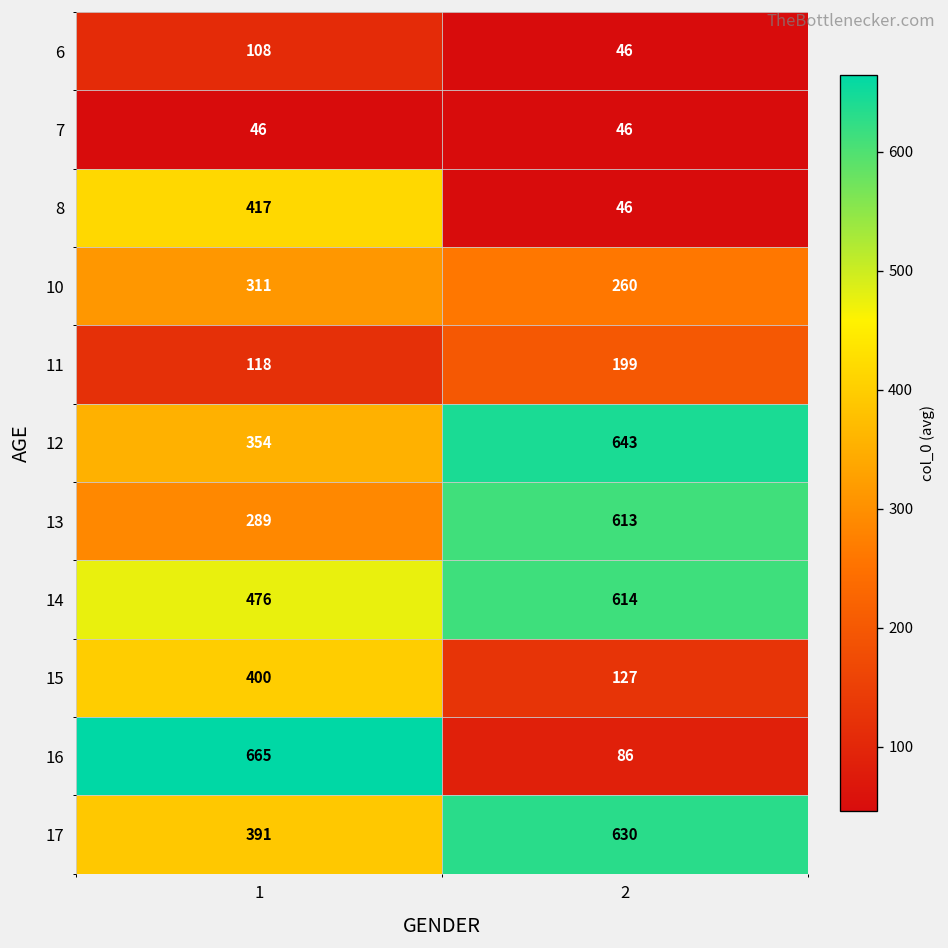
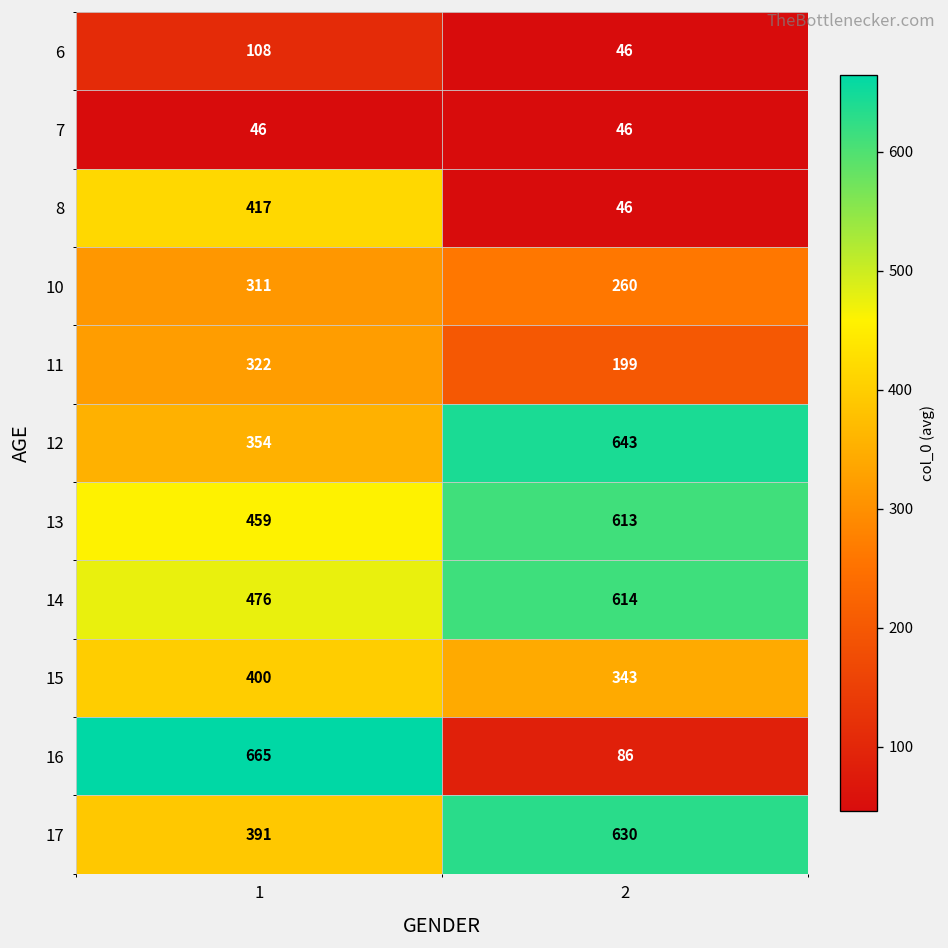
11, 1: 118 -> 322
13, 1: 289 -> 459
15, 2: 127 -> 343
